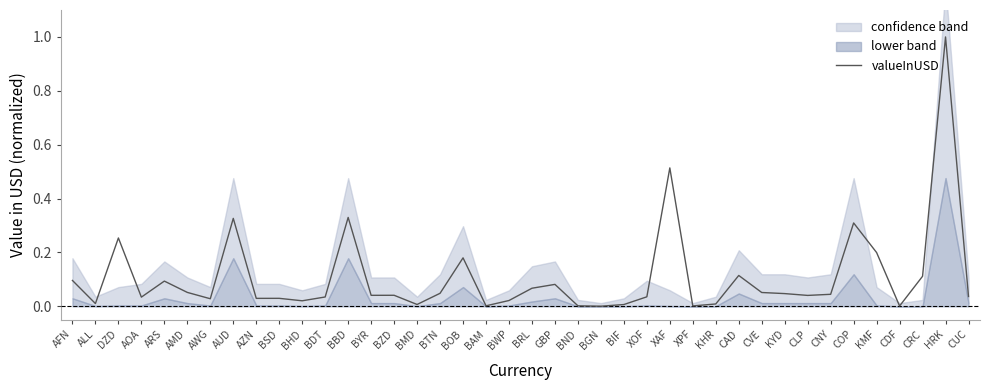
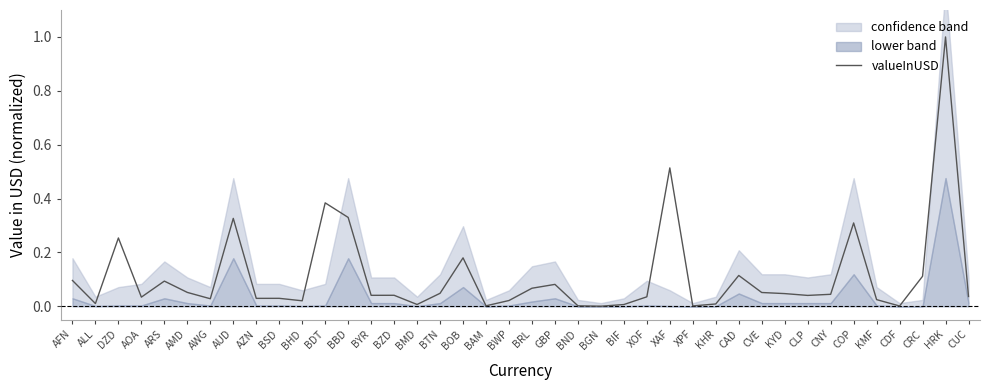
valueInUSD, BDT: 0.03 -> 0.38
valueInUSD, KMF: 0.20 -> 0.02
